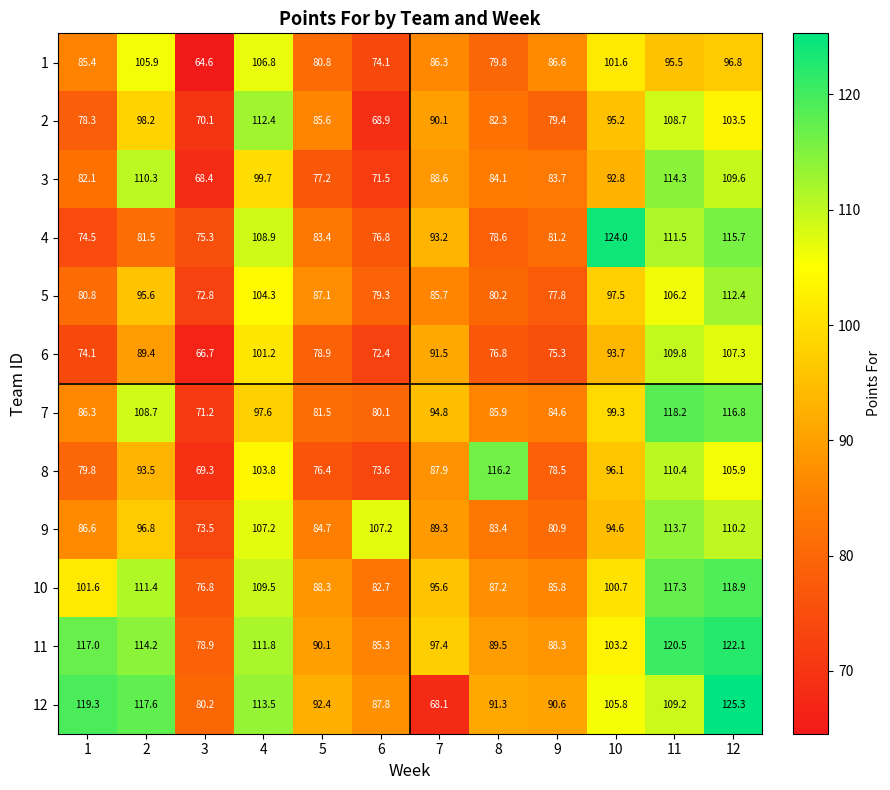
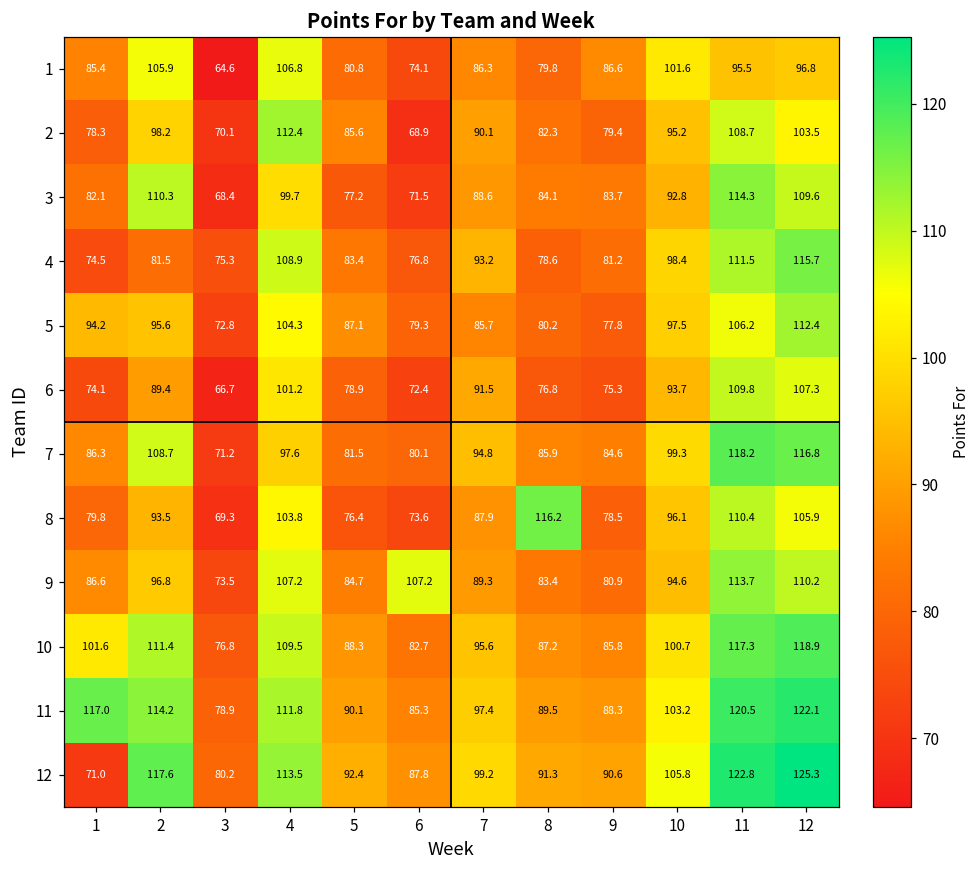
4, 10: 124.0 -> 98.4
5, 1: 80.8 -> 94.2
12, 1: 119.3 -> 71.0
12, 7: 68.1 -> 99.2
12, 11: 109.2 -> 122.8
